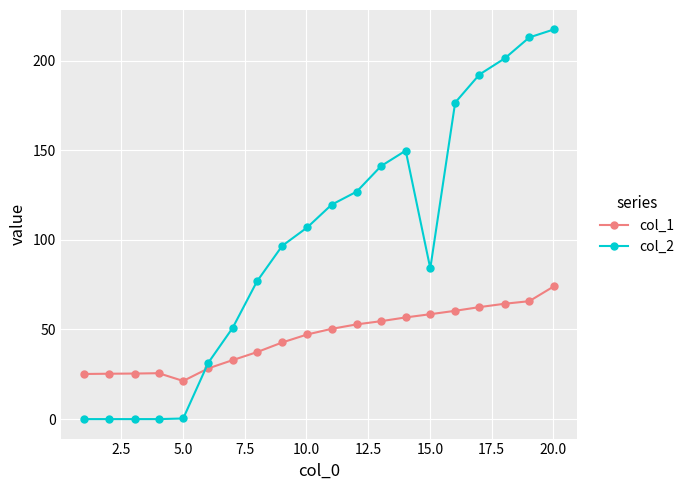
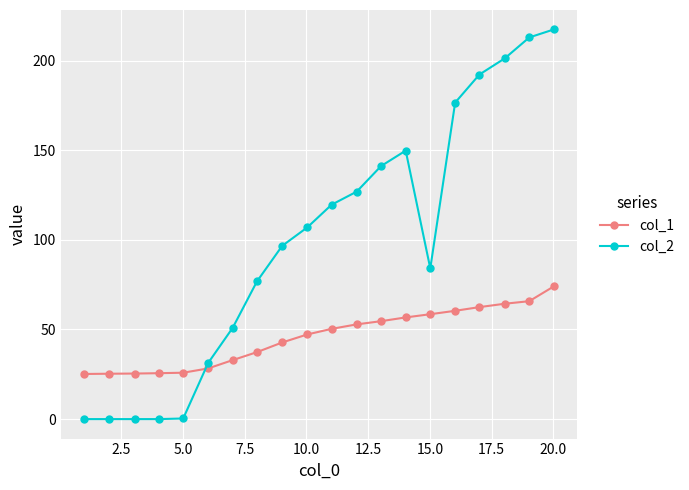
col_1, 5.0: 21 -> 26
